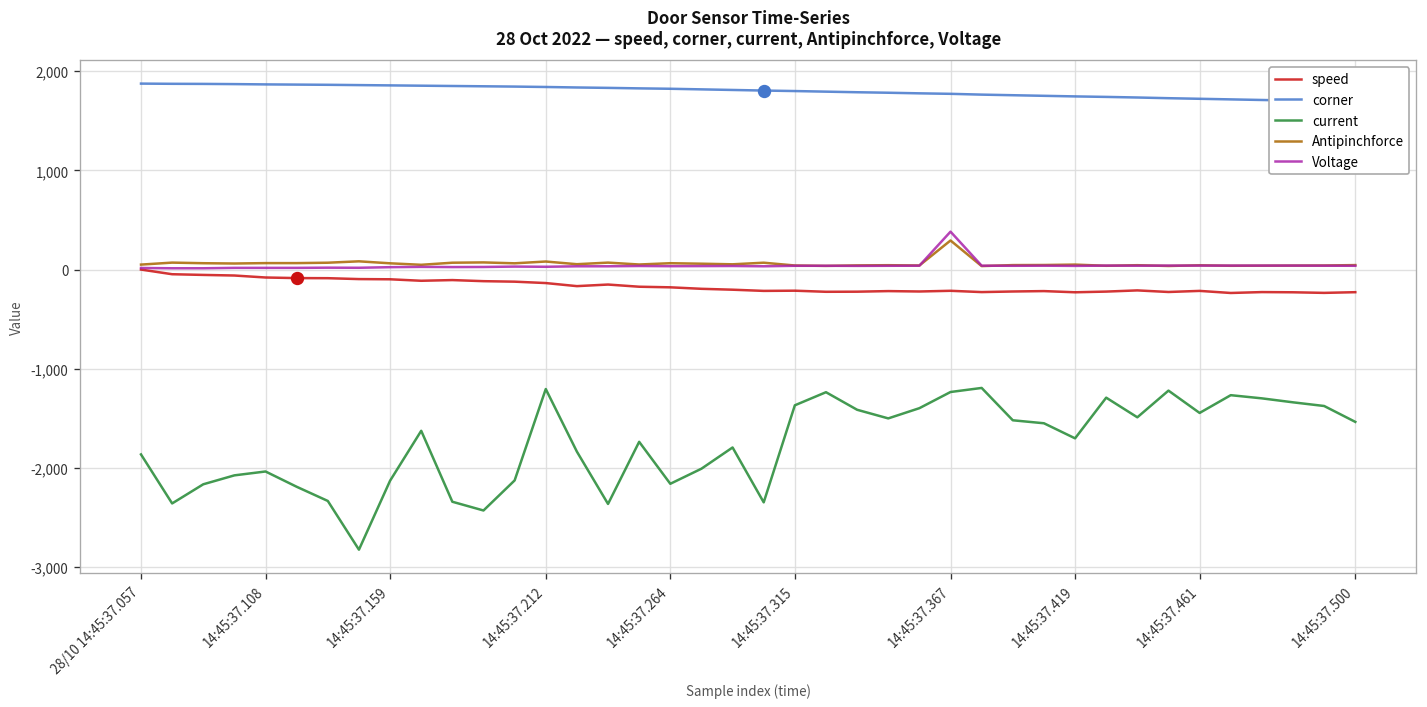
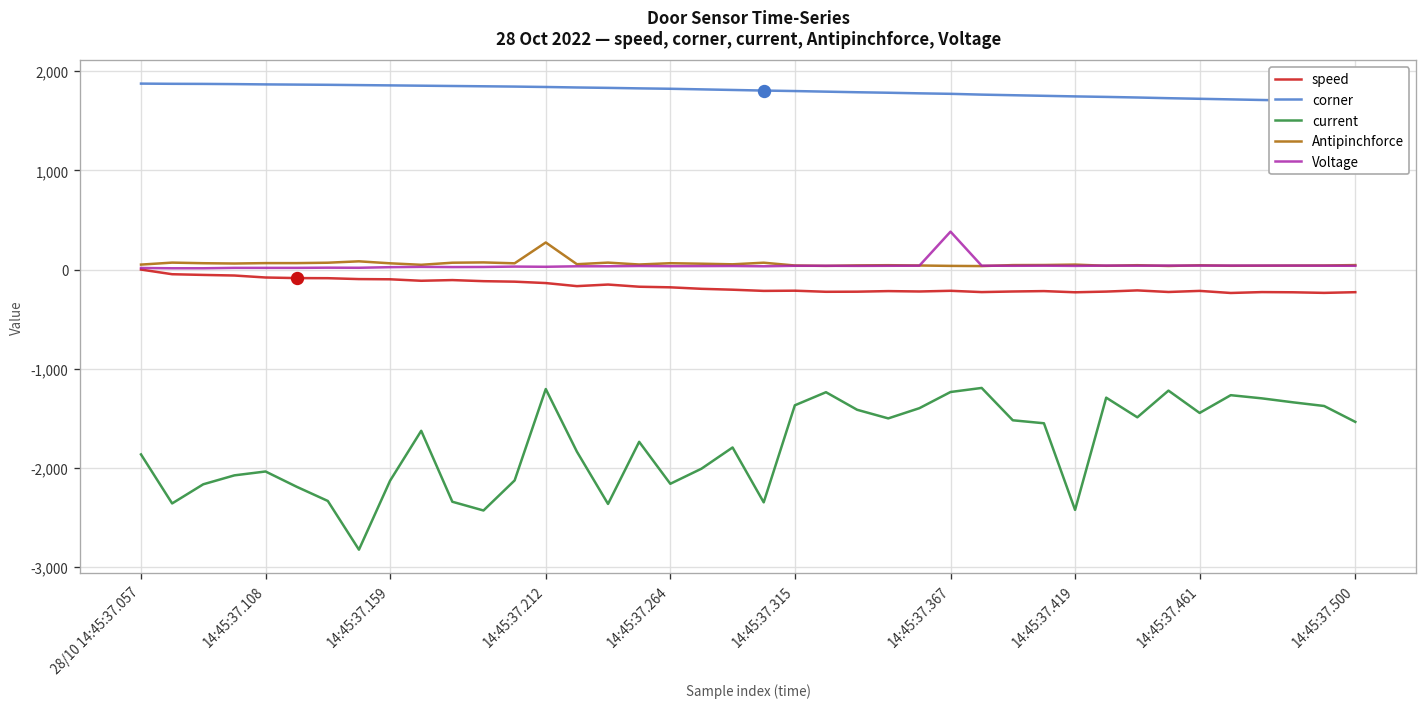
Antipinchforce, 14:45:37.212: 100 -> 300
Antipinchforce, 14:45:37.367: 300 -> 0
current, 14:45:37.419: -1,700 -> -2,400
